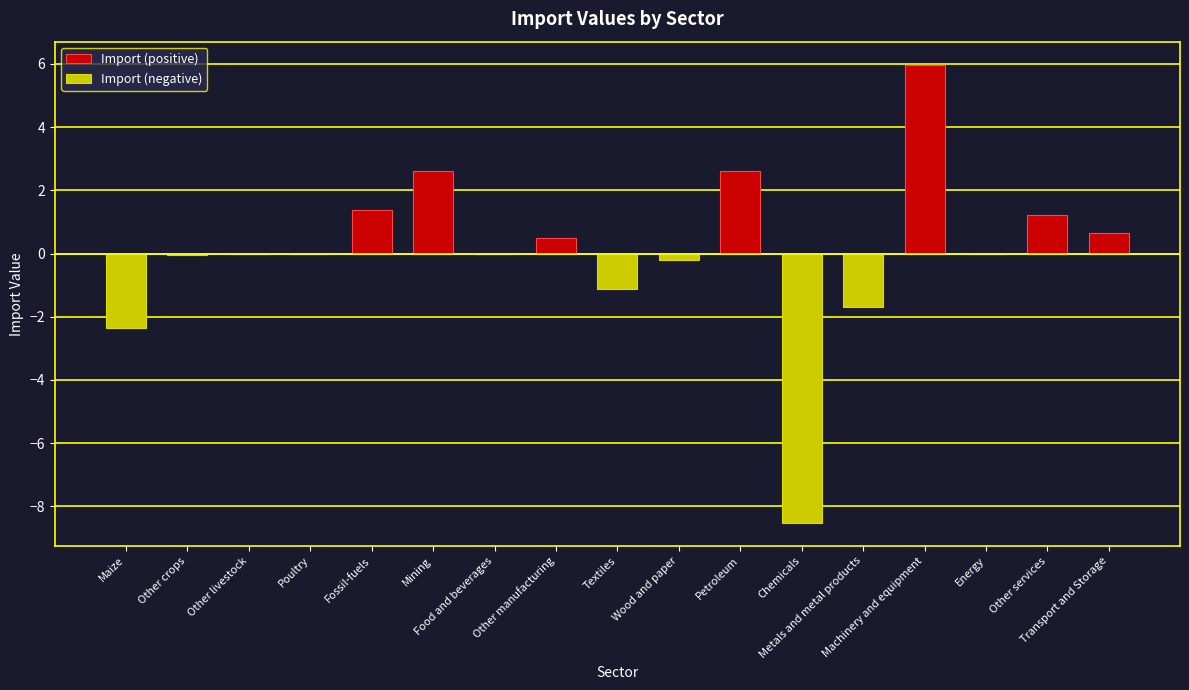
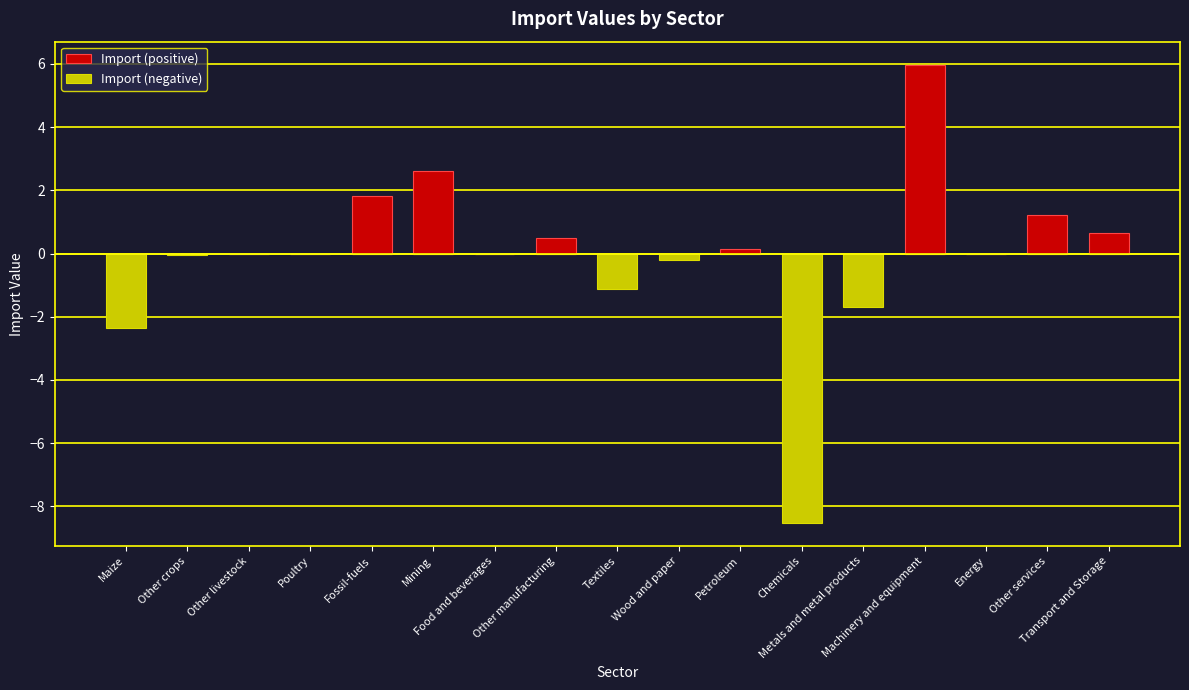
Import (positive), Fossil-fuels: 1.4 -> 1.8
Import (positive), Petroleum: 2.6 -> 0.1
